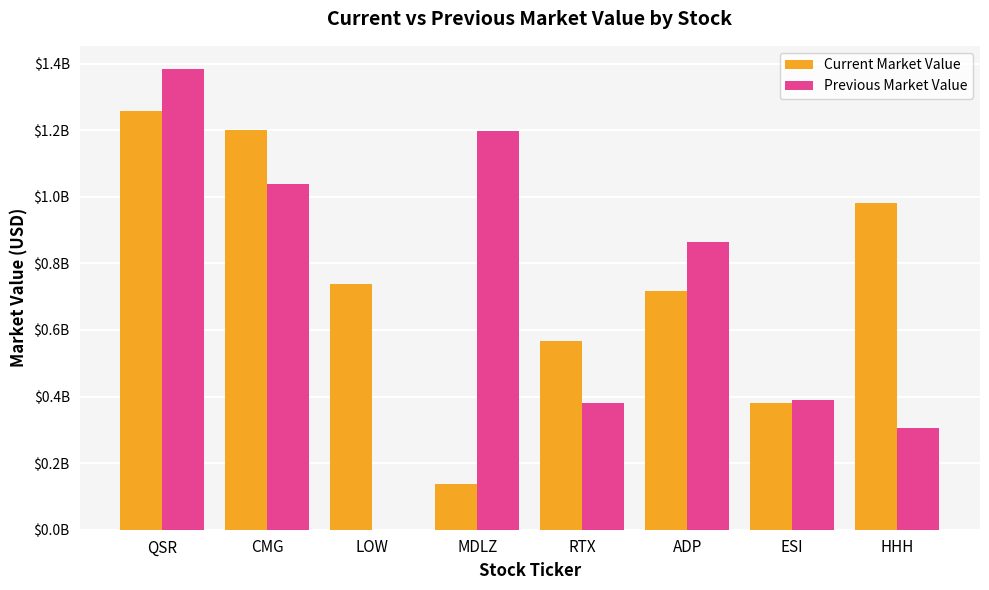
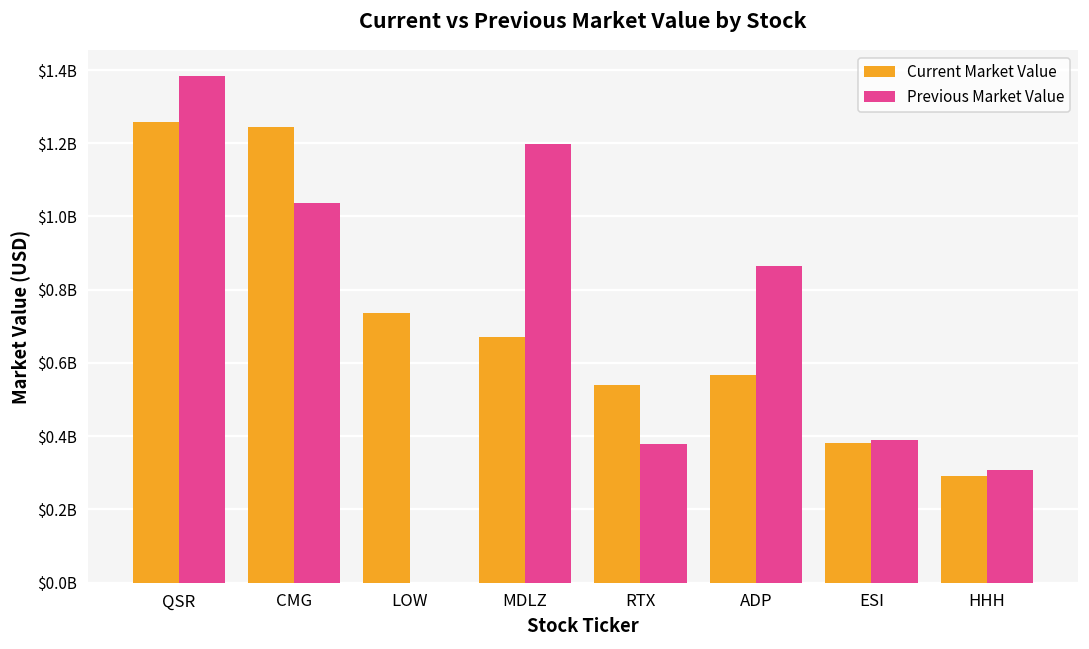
Current Market Value, CMG: $1200000000 -> $1240000000
Current Market Value, MDLZ: $140000000 -> $670000000
Current Market Value, RTX: $570000000 -> $540000000
Current Market Value, ADP: $720000000 -> $570000000
Current Market Value, HHH: $980000000 -> $290000000
